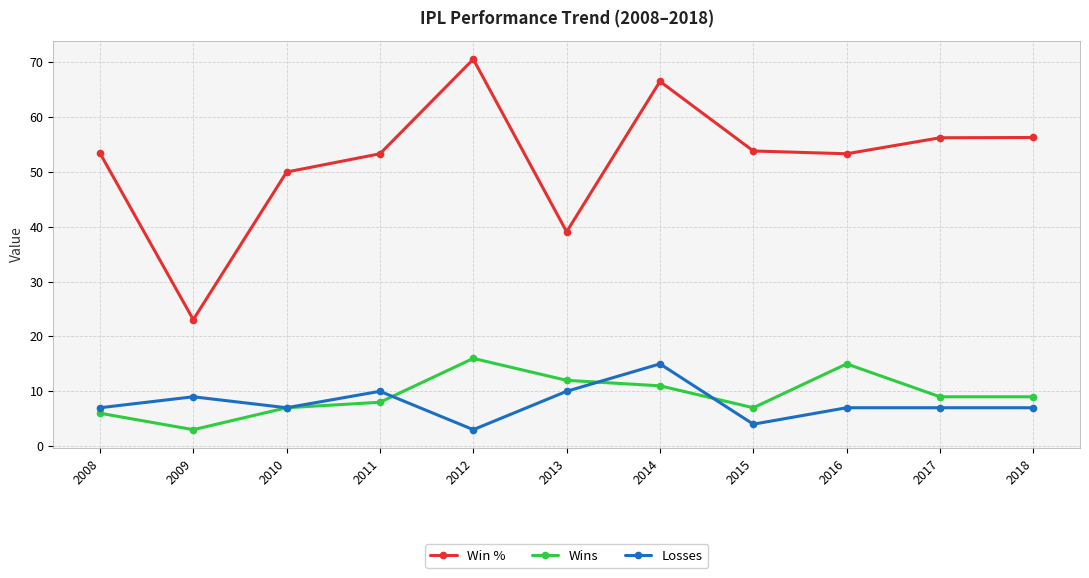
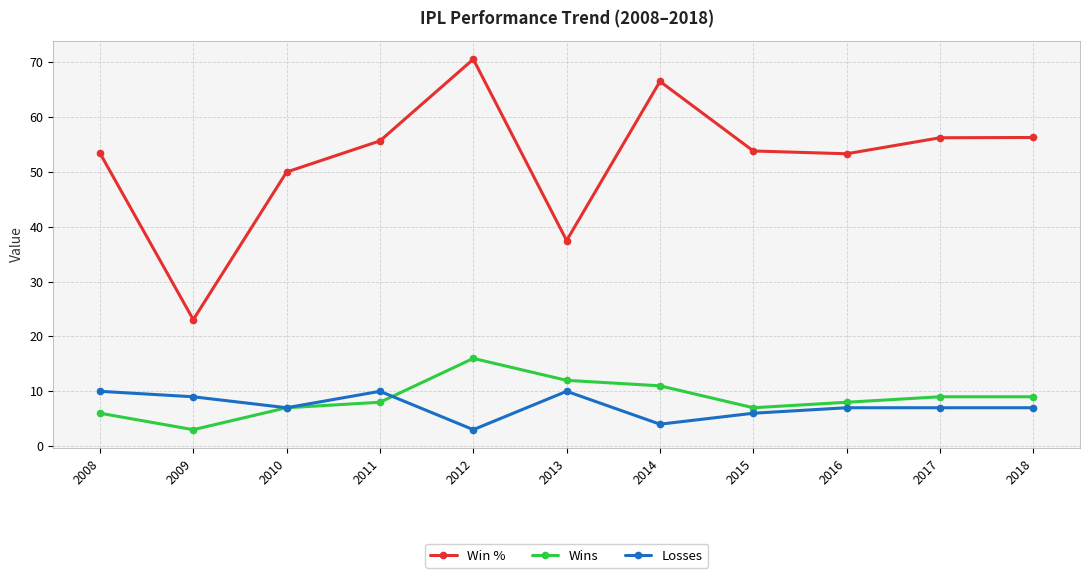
Losses, 2008: 7 -> 10
Win %, 2011: 53 -> 56
Win %, 2013: 39 -> 38
Losses, 2014: 15 -> 4
Losses, 2015: 4 -> 6
Wins, 2016: 15 -> 8
